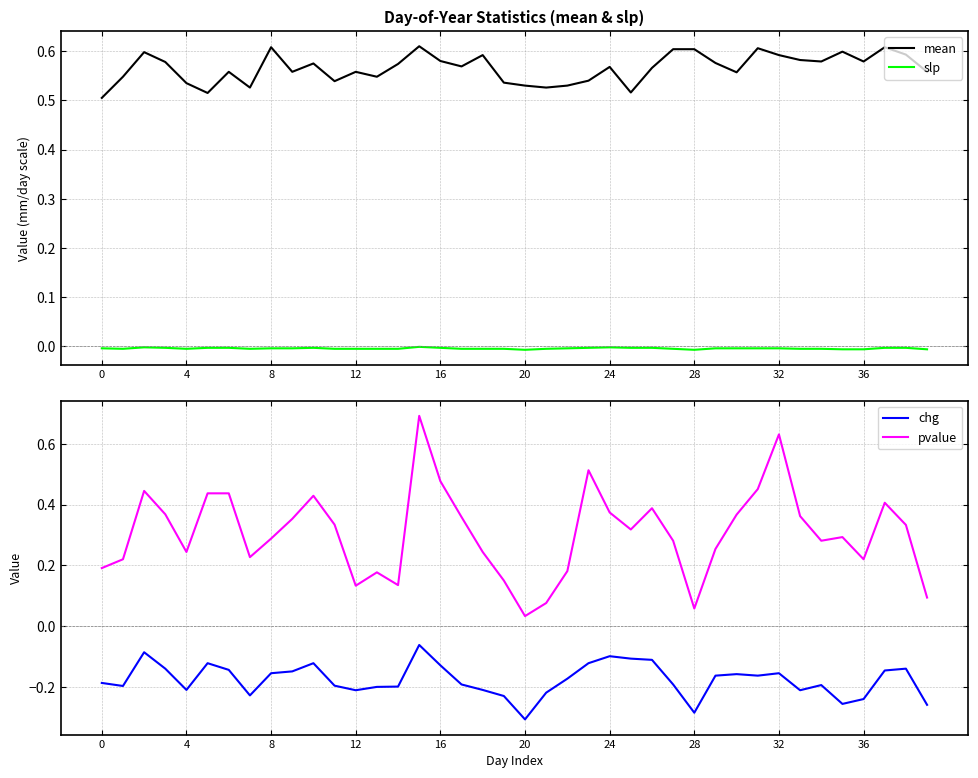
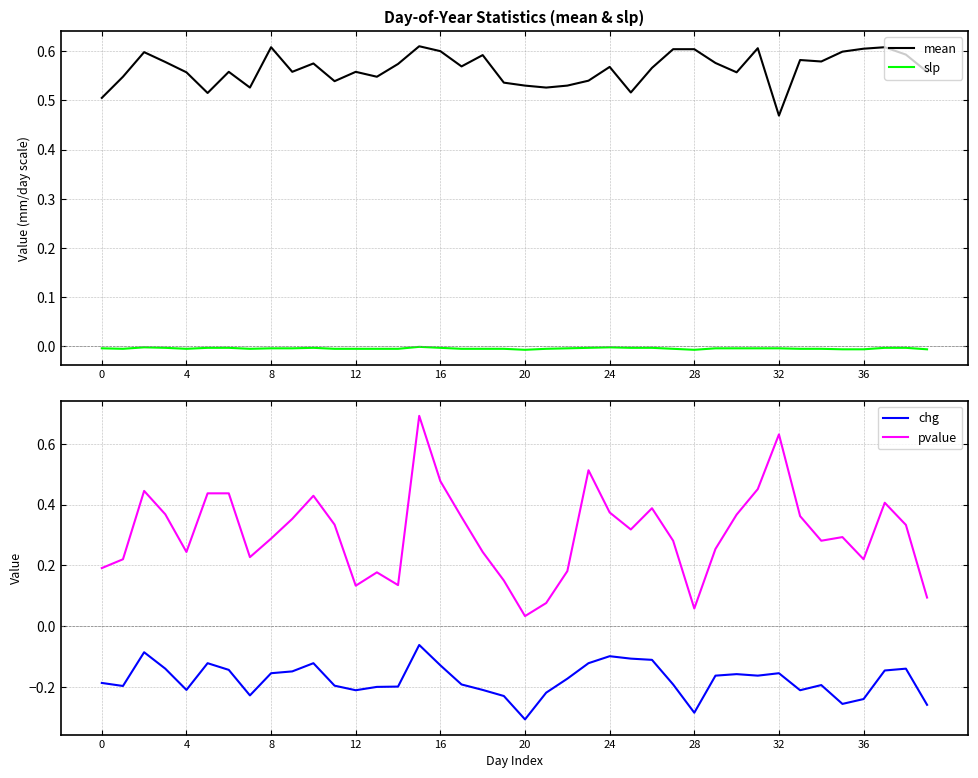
Day-of-Year Statistics (mean & slp), mean, 4: 0.54 -> 0.56
Day-of-Year Statistics (mean & slp), mean, 16: 0.58 -> 0.60
Day-of-Year Statistics (mean & slp), mean, 32: 0.59 -> 0.47
Day-of-Year Statistics (mean & slp), mean, 36: 0.58 -> 0.61
